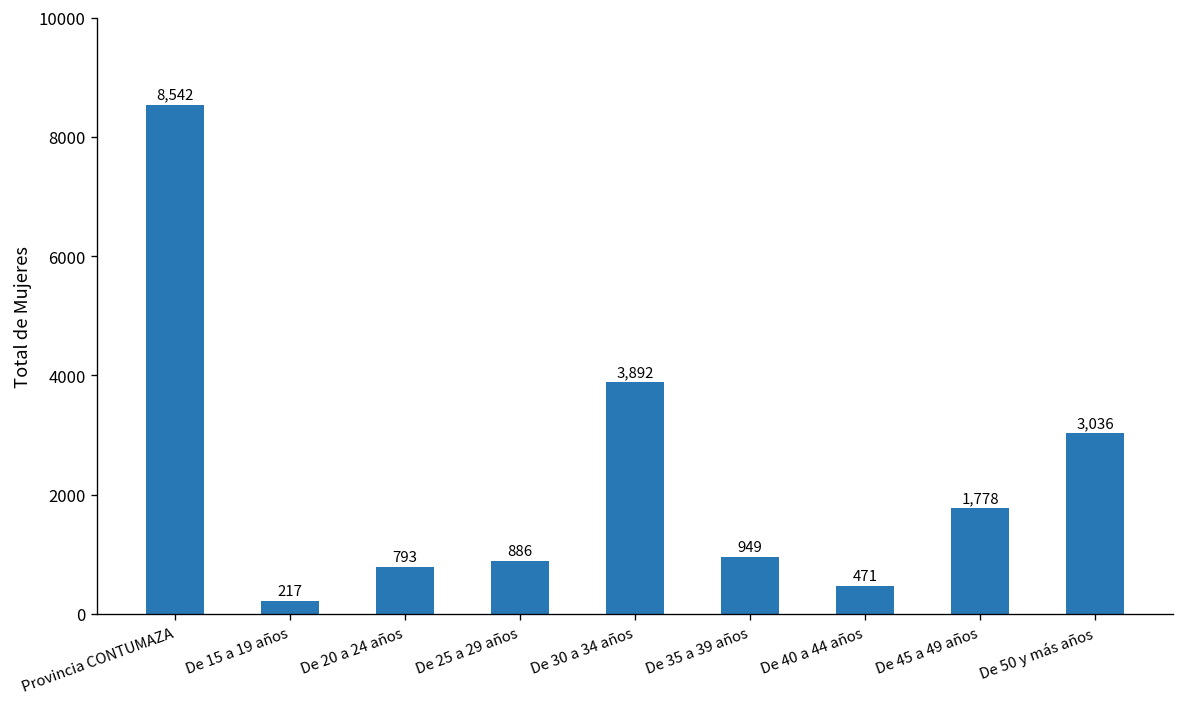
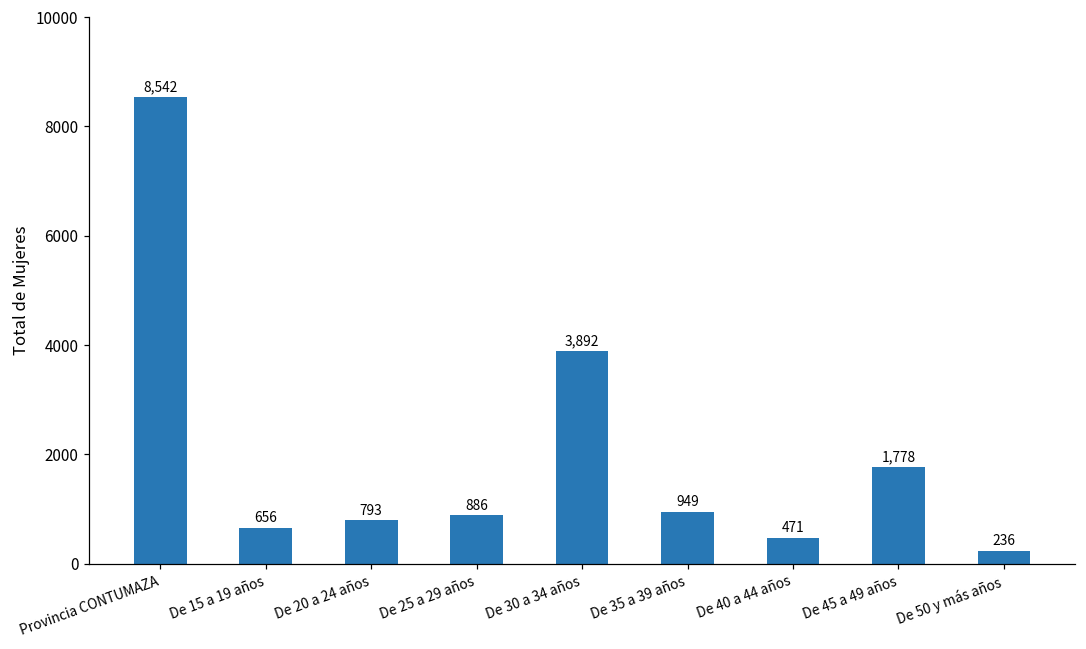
De 15 a 19 años: 217 -> 656
De 50 y más años: 3,036 -> 236
